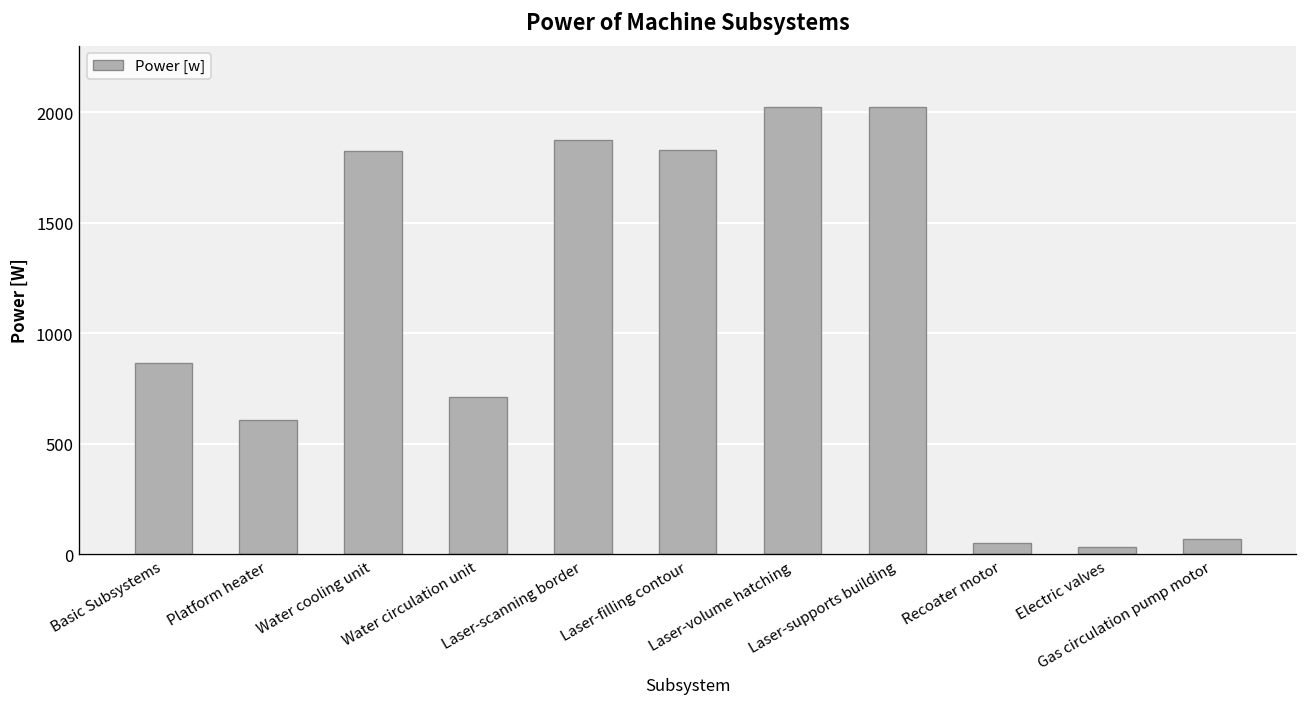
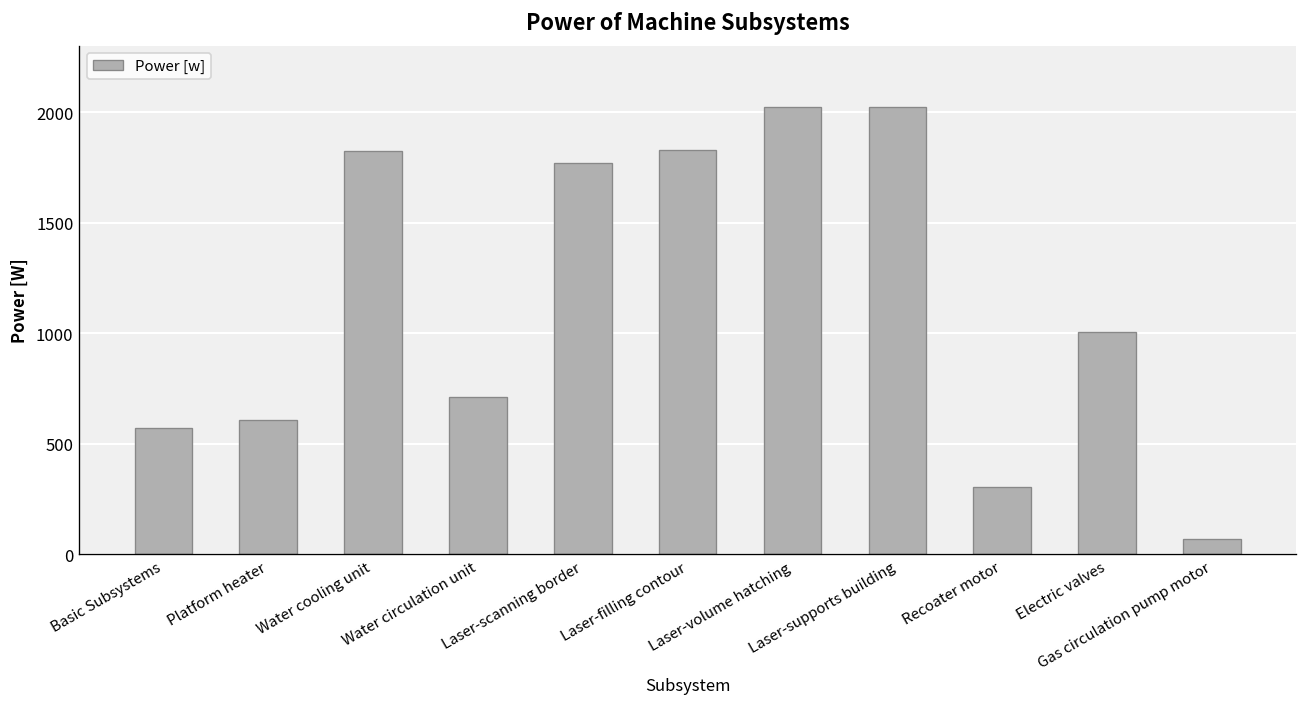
Basic Subsystems: 870 -> 570
Laser-scanning border: 1870 -> 1770
Recoater motor: 50 -> 310
Electric valves: 30 -> 1010
